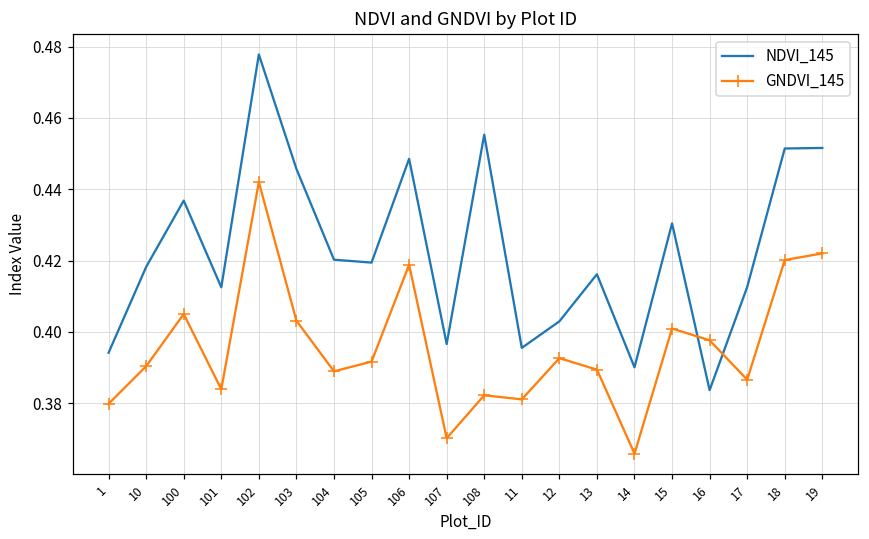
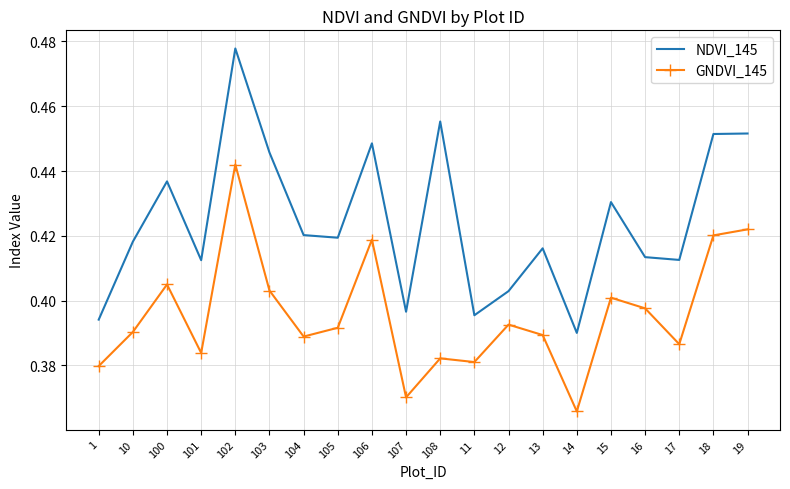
NDVI_145, 16: 0.384 -> 0.413
